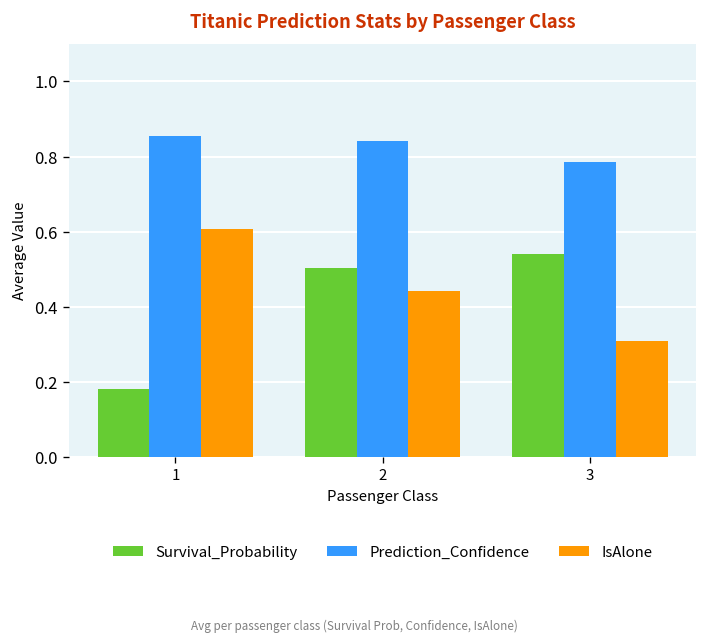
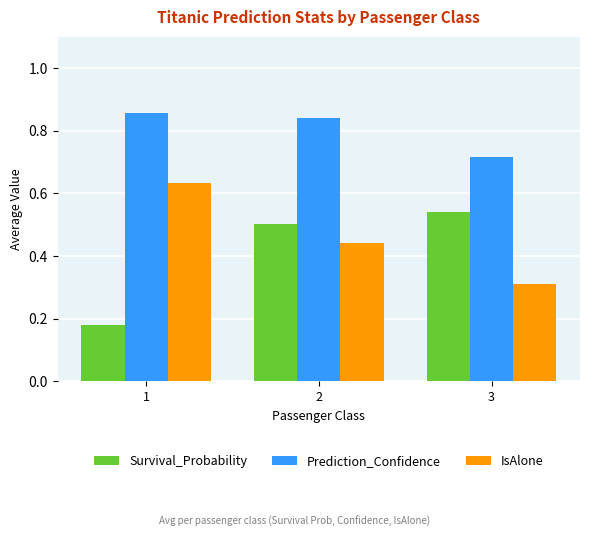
IsAlone, 1: 0.61 -> 0.63
Prediction_Confidence, 3: 0.78 -> 0.72
